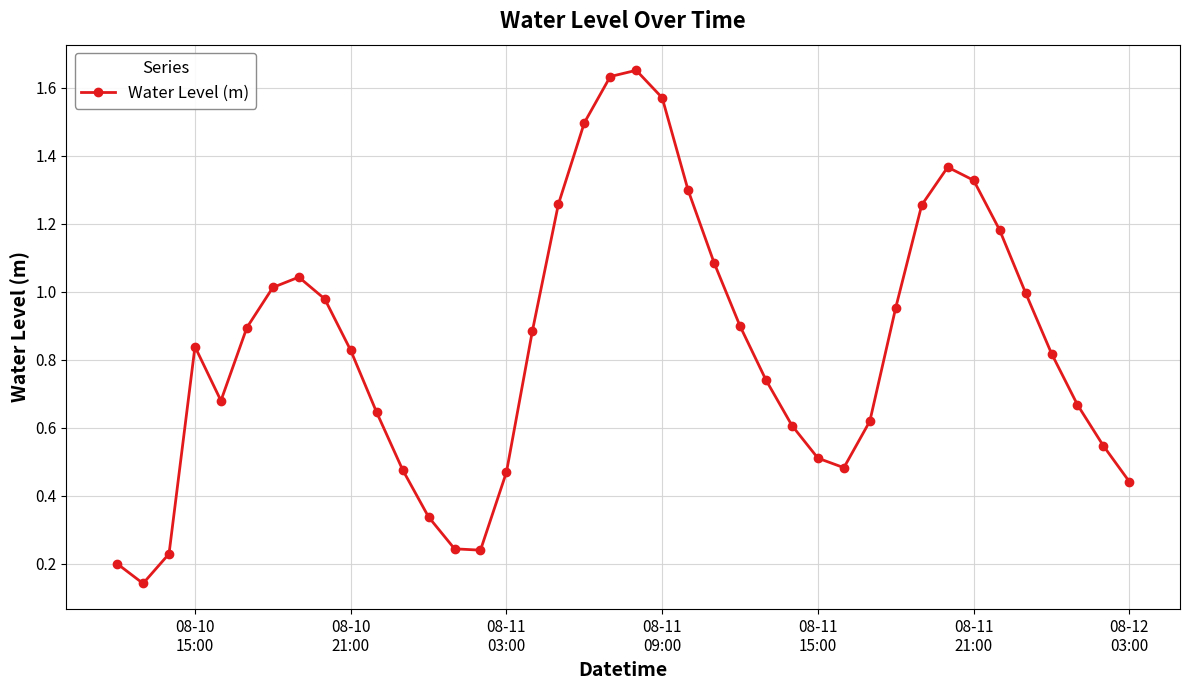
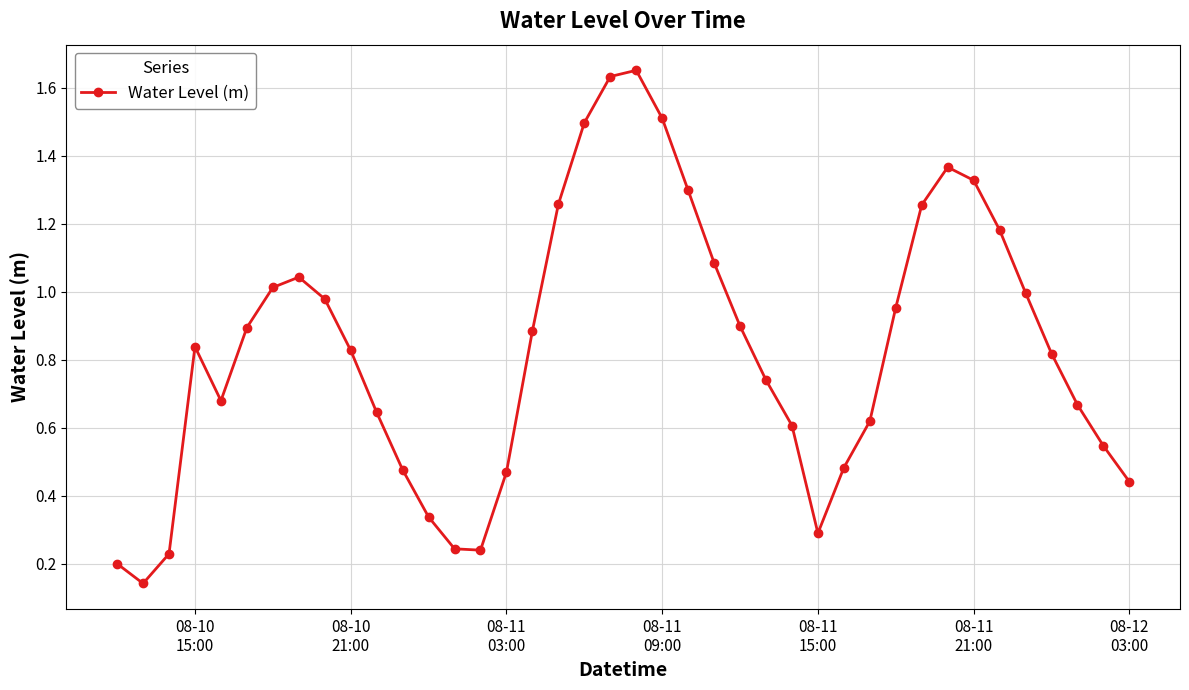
08-11 09:00: 1.57 -> 1.51
08-11 15:00: 0.51 -> 0.29
